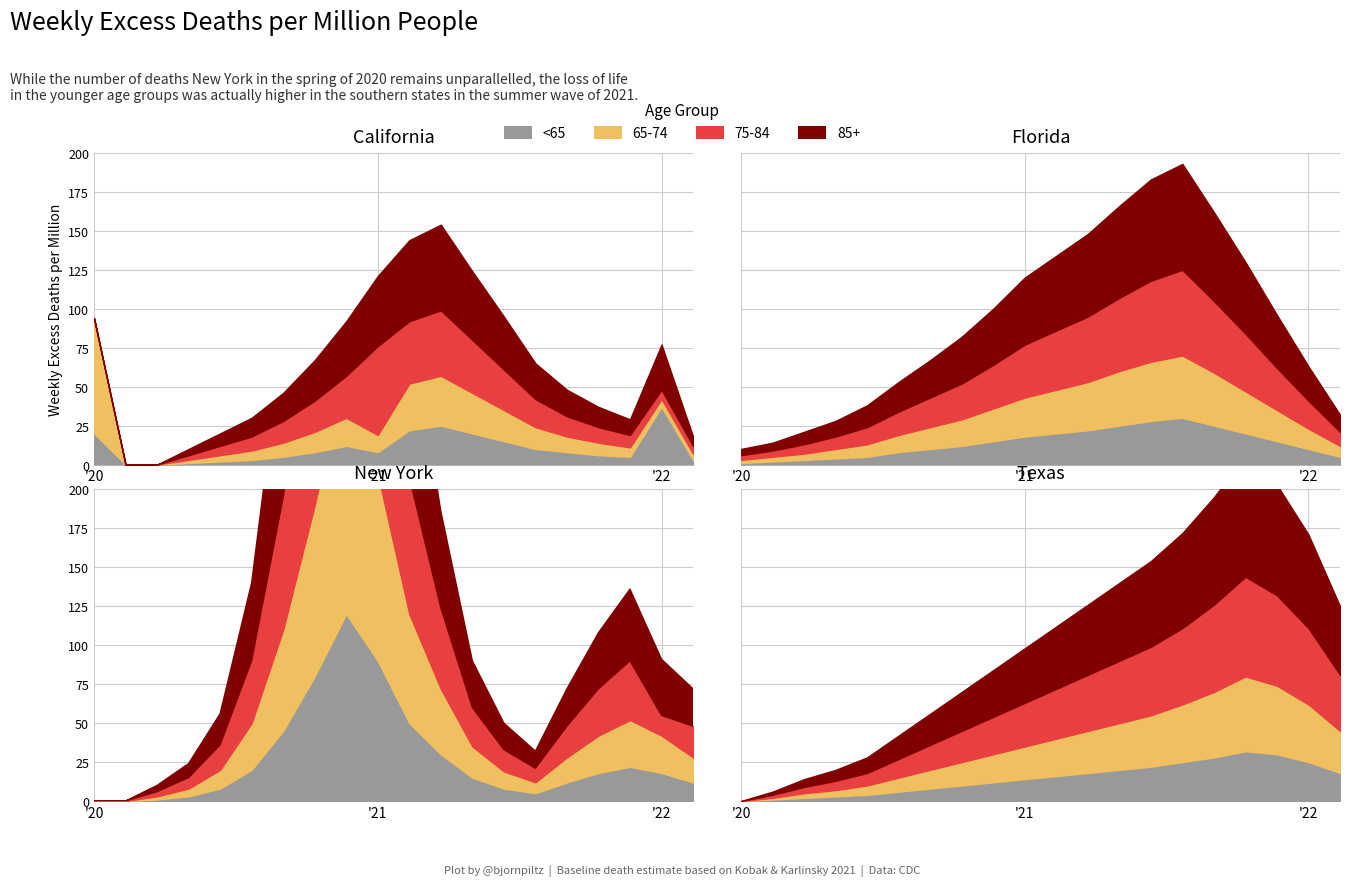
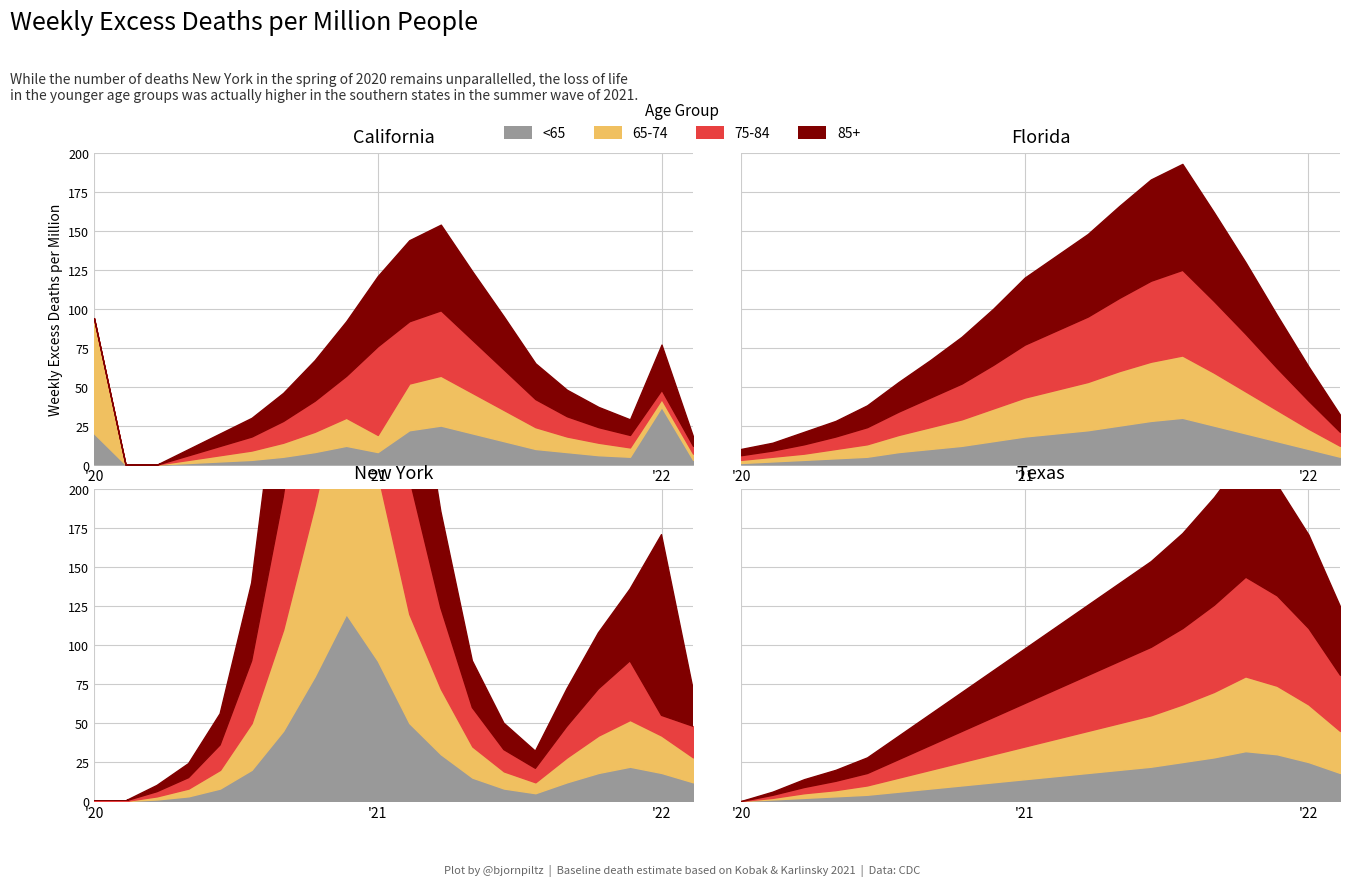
New York, 85+, '22: 36 -> 116
